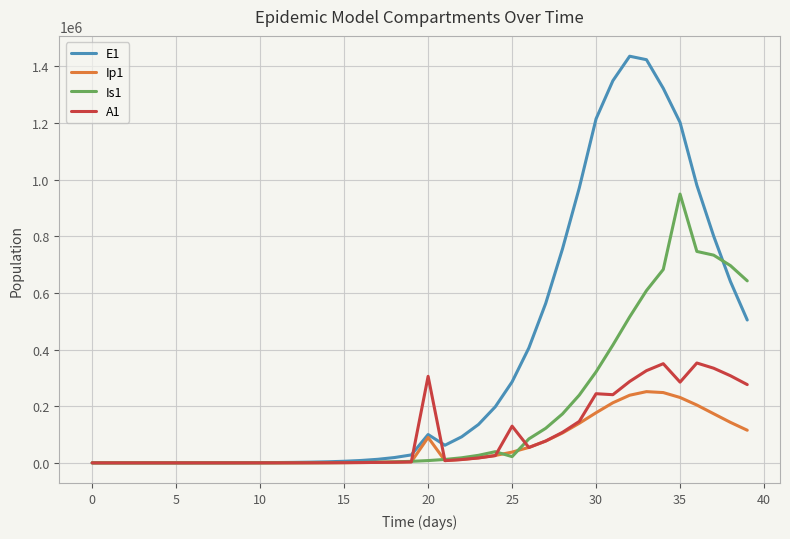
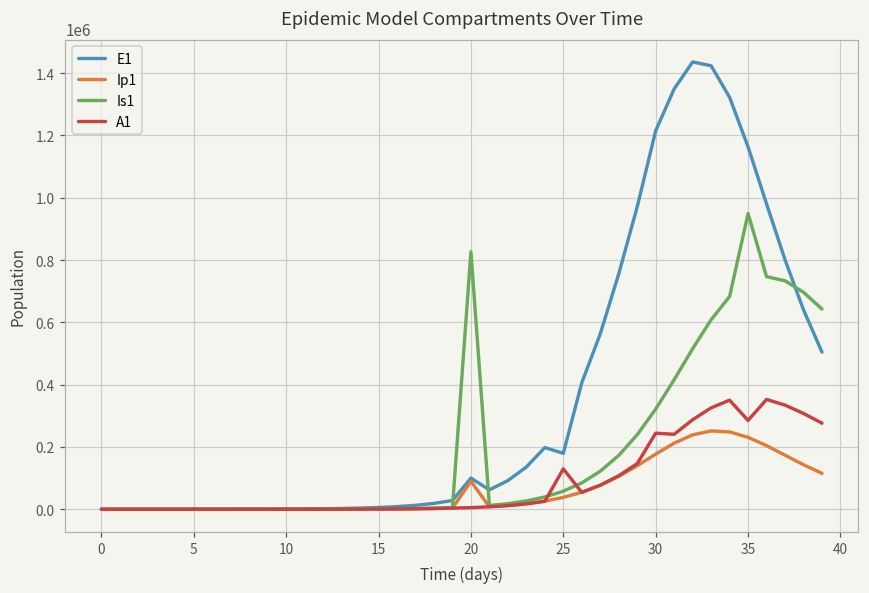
Is1, 20: 10000 -> 830000
A1, 20: 310000 -> 10000
E1, 25: 290000 -> 180000
Is1, 25: 20000 -> 60000
E1, 35: 1200000 -> 1160000
